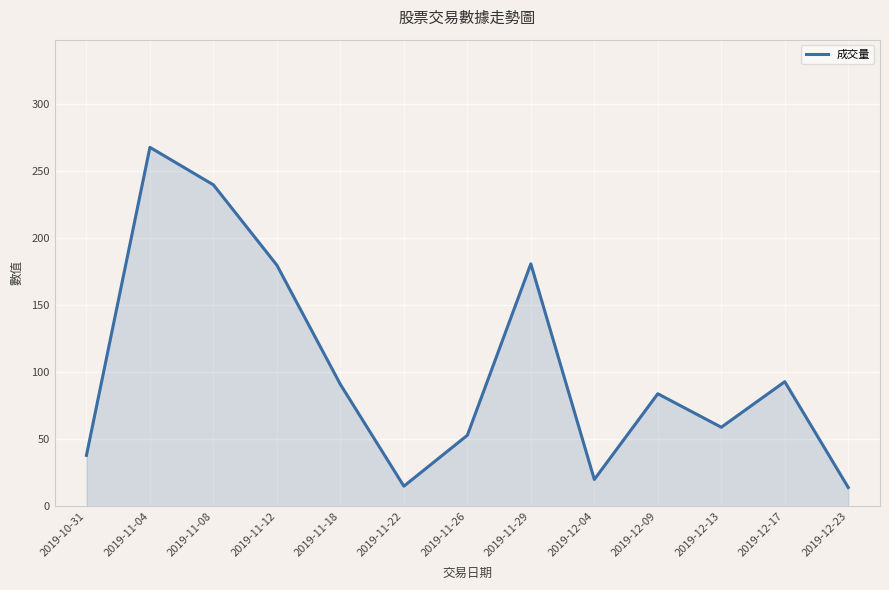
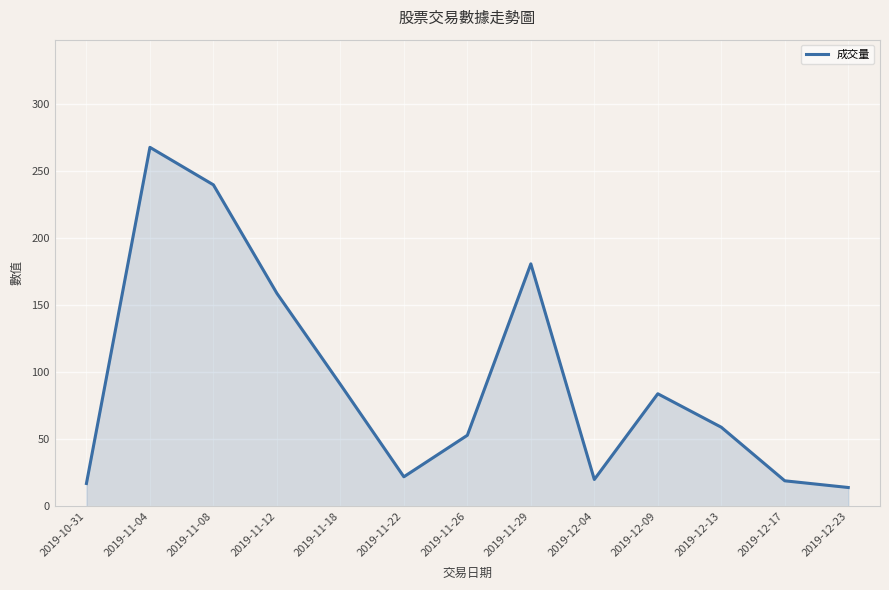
2019-10-31: 38 -> 17
2019-11-12: 180 -> 159
2019-11-22: 15 -> 22
2019-12-17: 93 -> 19
